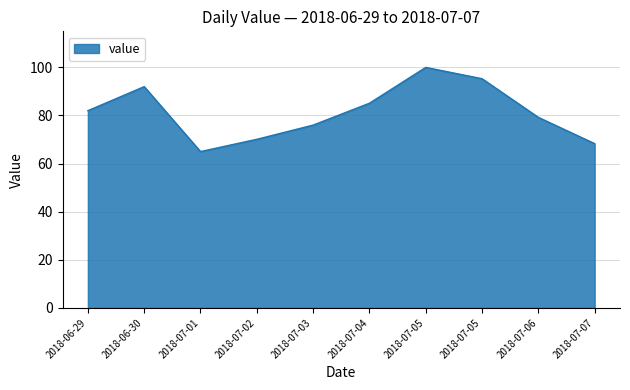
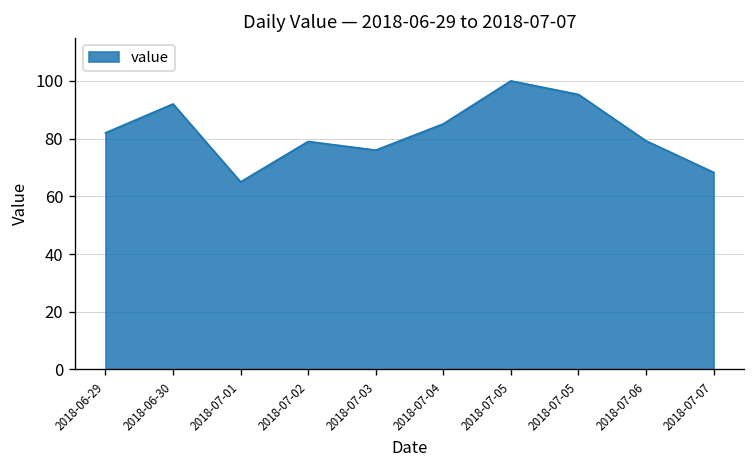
2018-07-02: 70 -> 79
